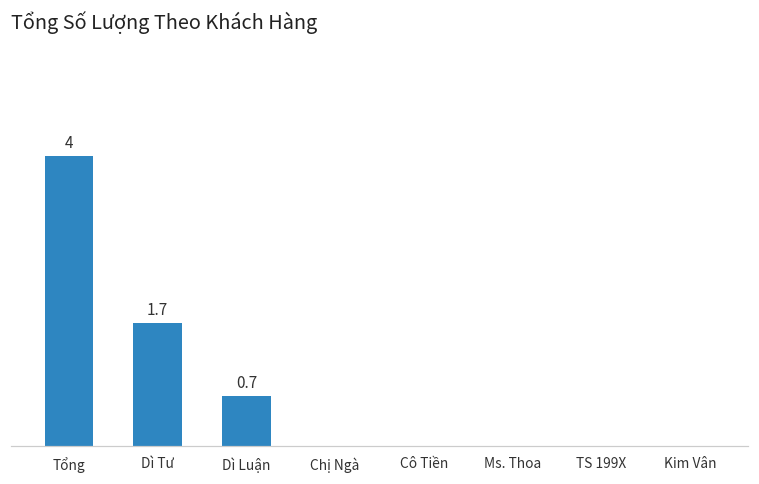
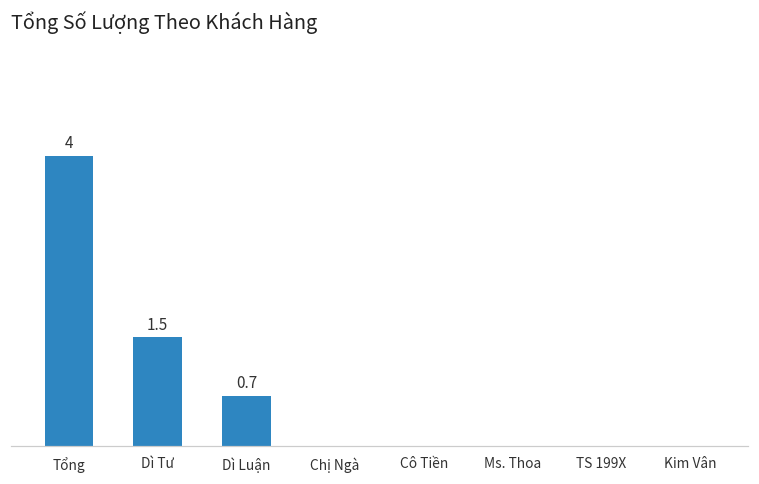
Dì Tư: 1.7 -> 1.5
